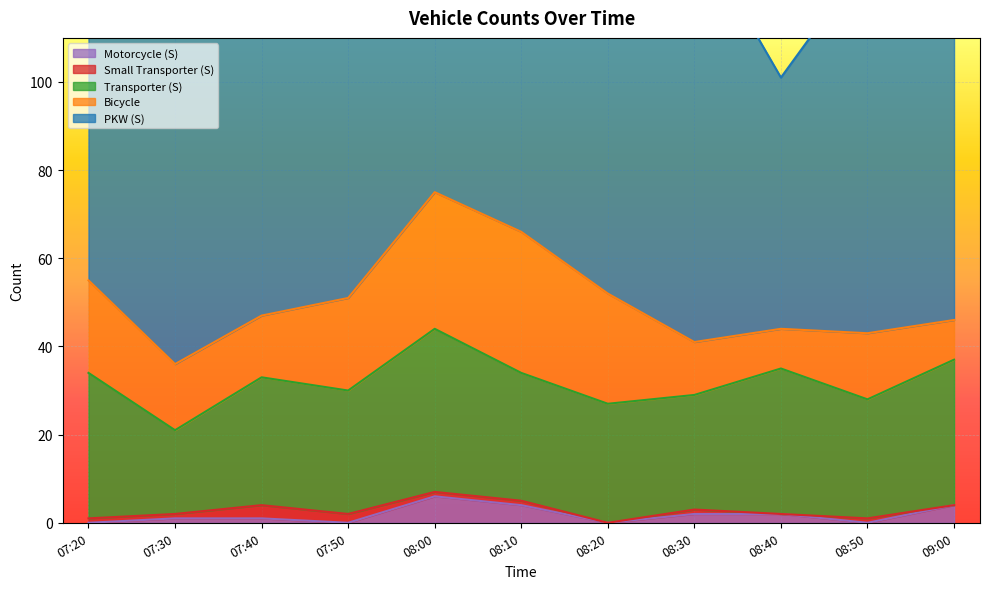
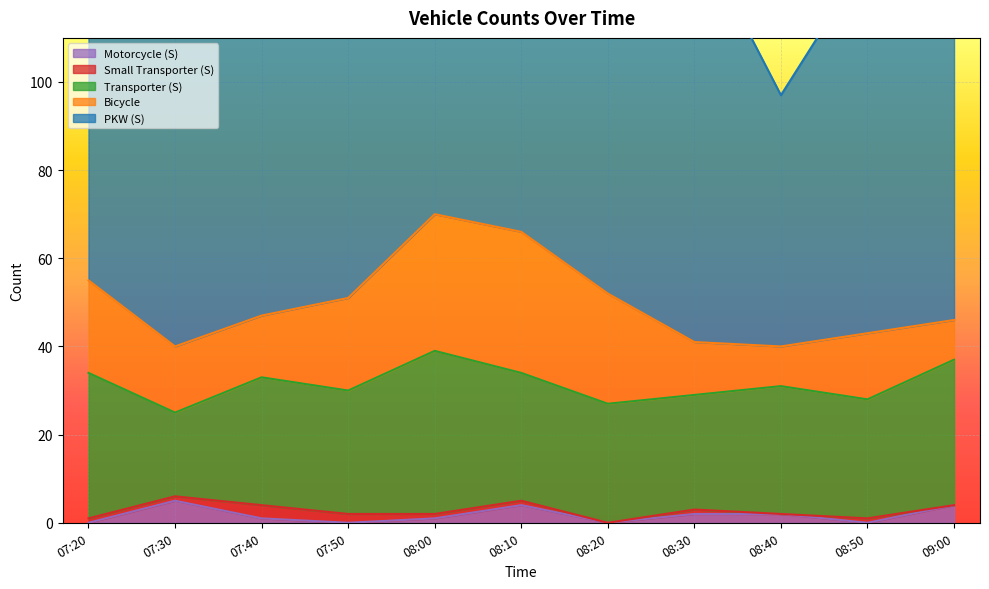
Motorcycle (S), 07:30: 1 -> 5
Motorcycle (S), 08:00: 6 -> 1
Transporter (S), 08:40: 33 -> 29
